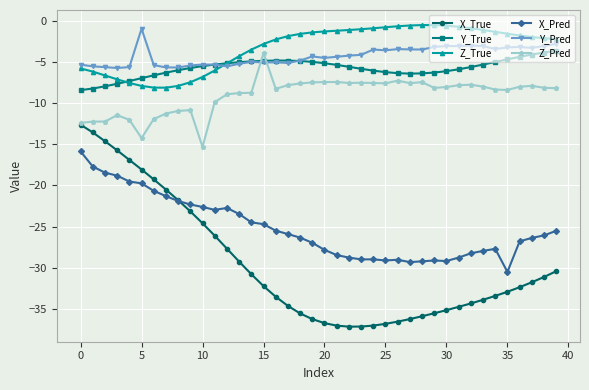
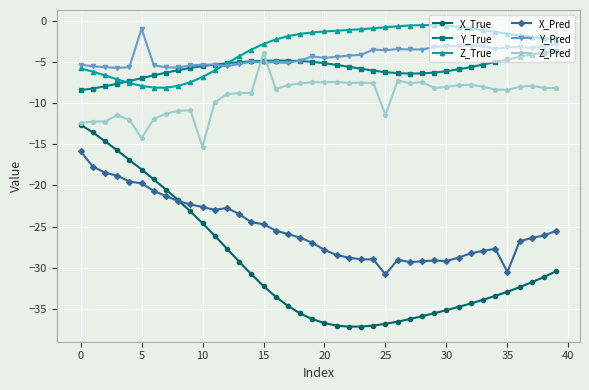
X_Pred, 25: -29 -> -31
Z_Pred, 25: -8 -> -11
